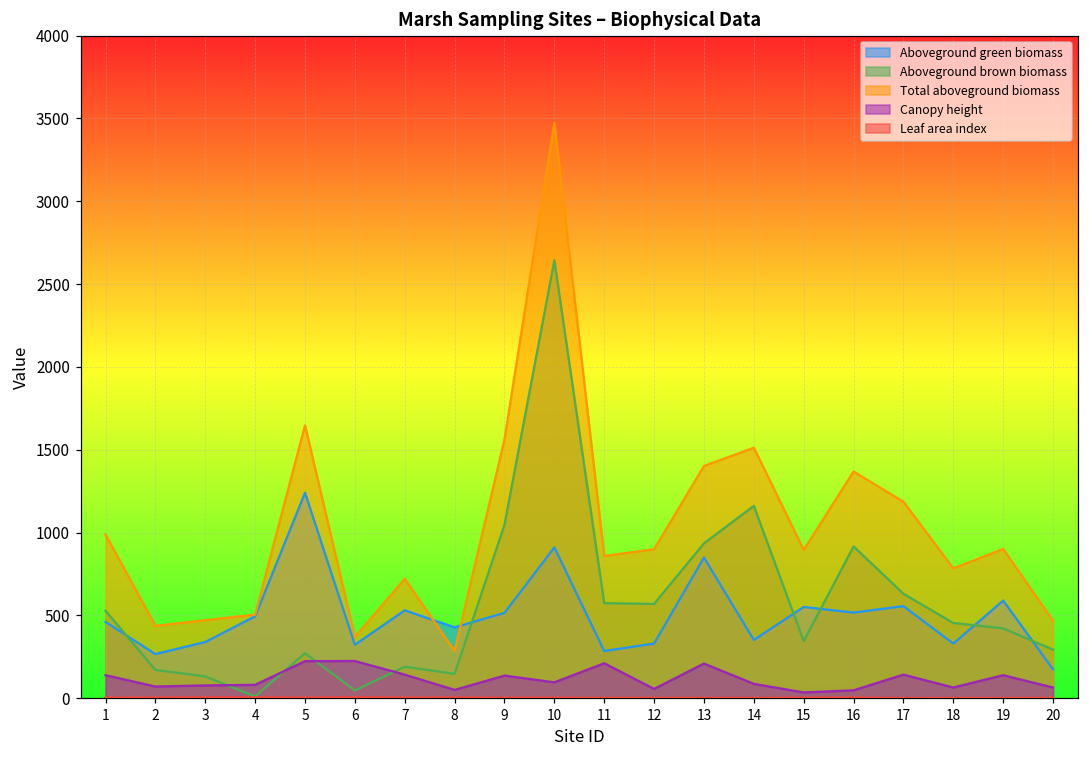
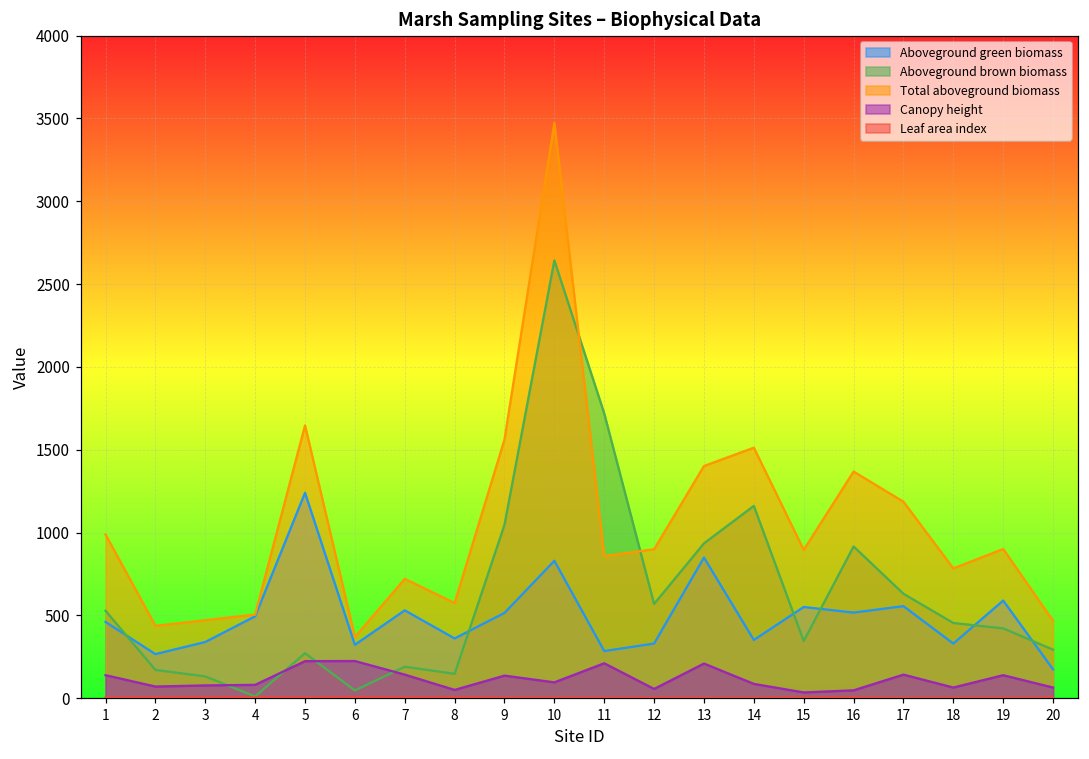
Aboveground green biomass, 8: 430 -> 360
Total aboveground biomass, 8: 280 -> 570
Aboveground green biomass, 10: 910 -> 830
Aboveground brown biomass, 11: 570 -> 1720
